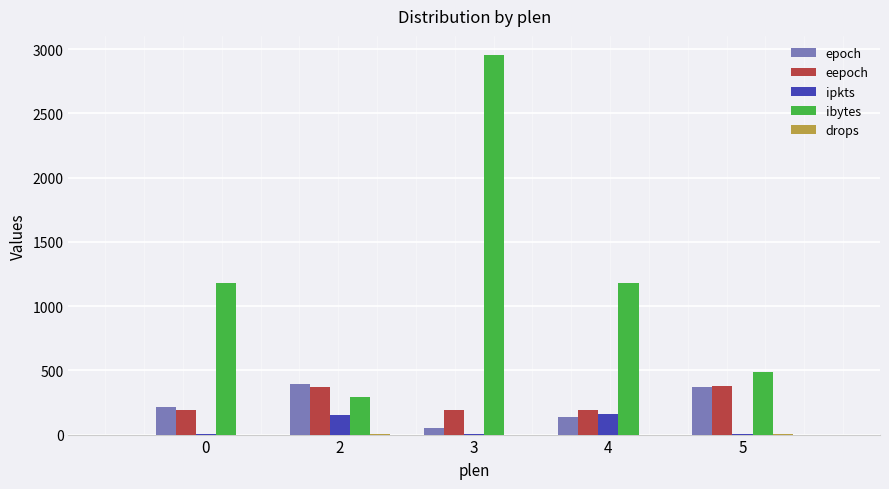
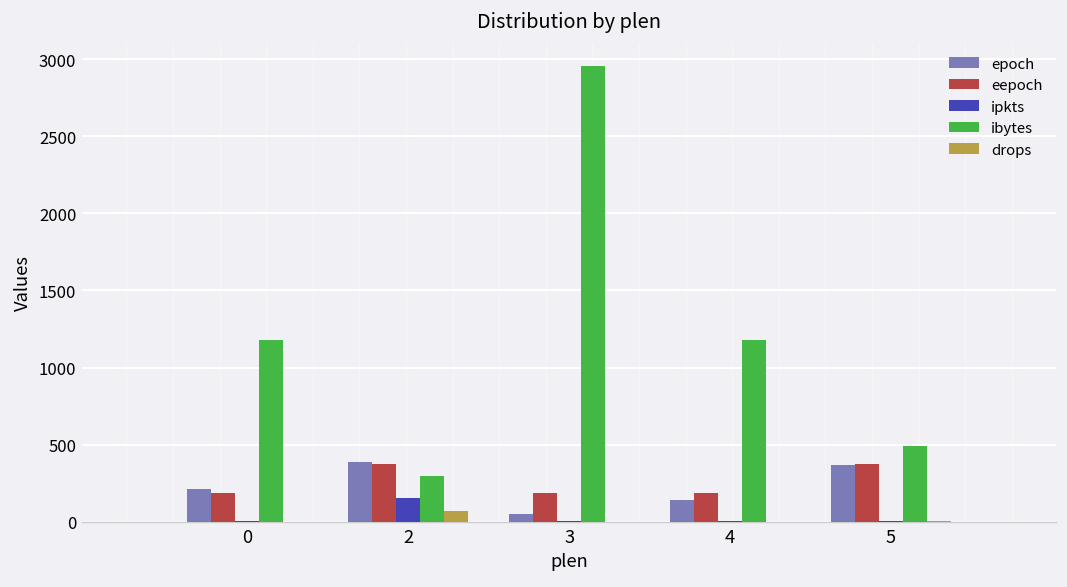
drops, 2: 0 -> 70
ipkts, 4: 160 -> 0
